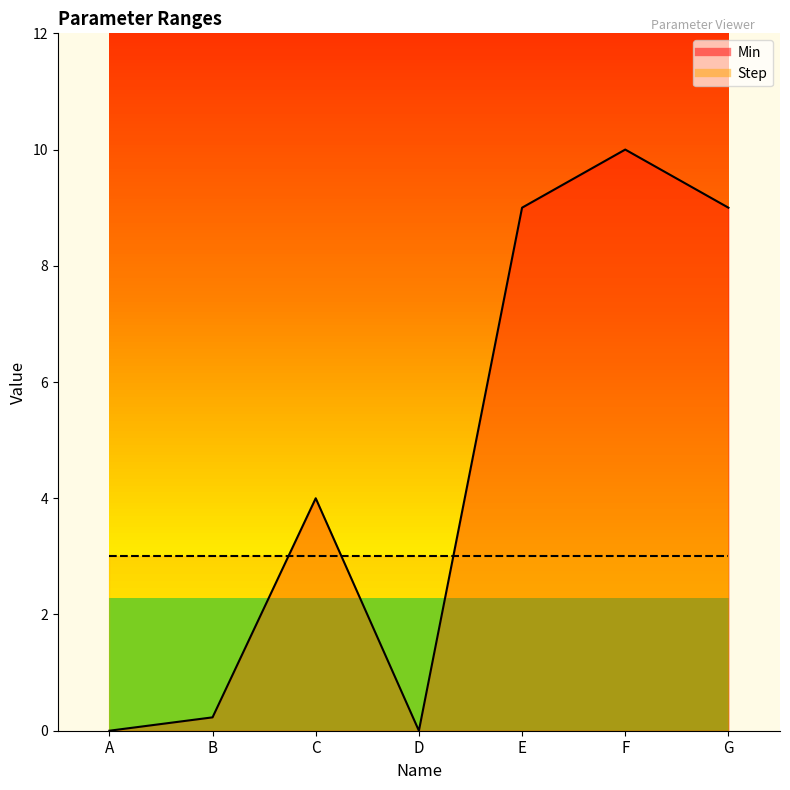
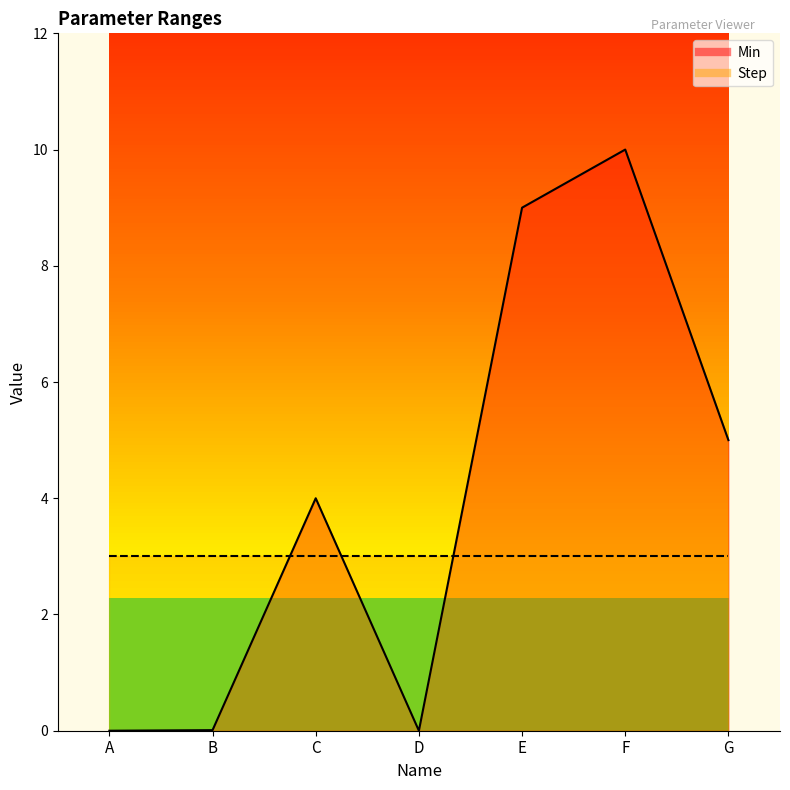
Min, B: 0.2 -> 0.0
Min, G: 9 -> 5
